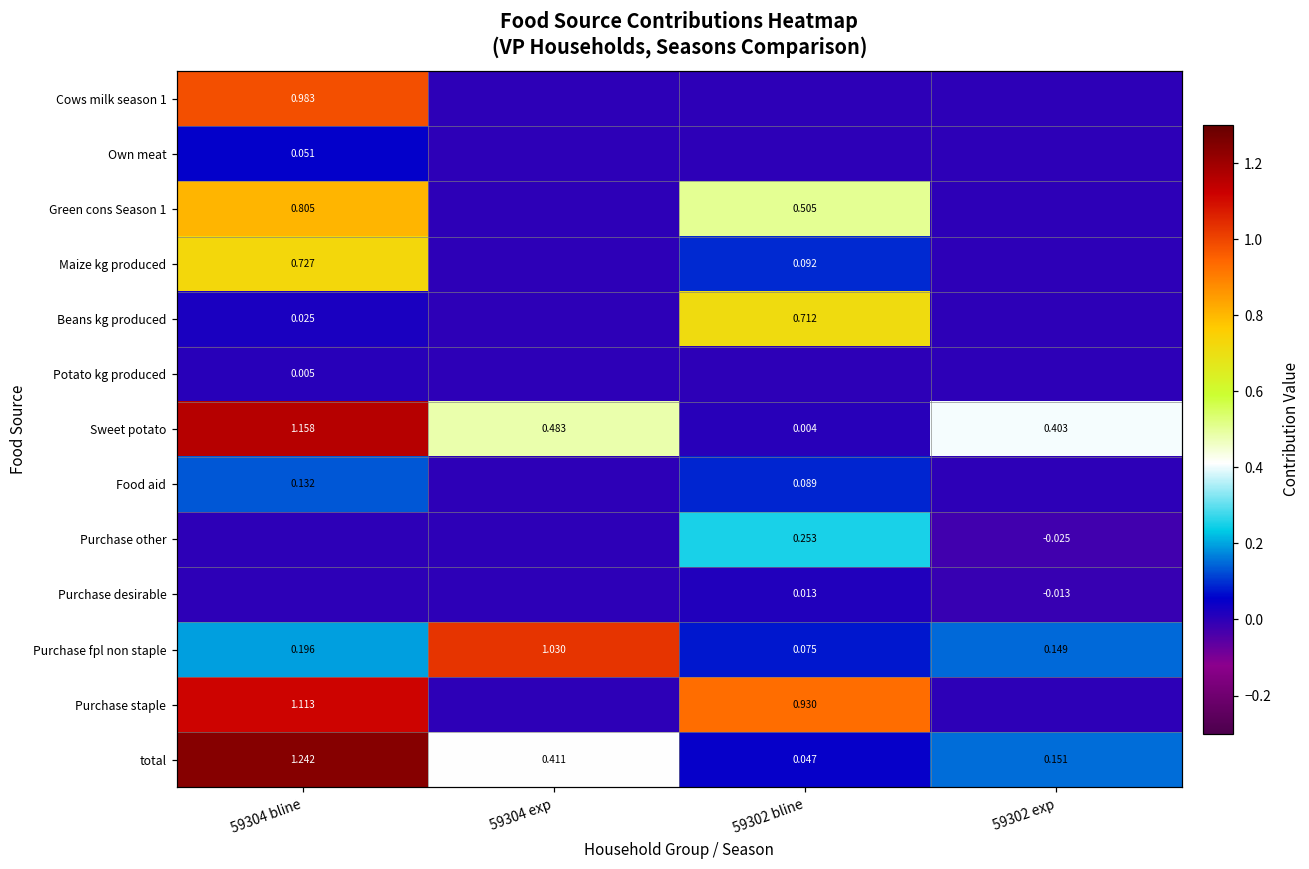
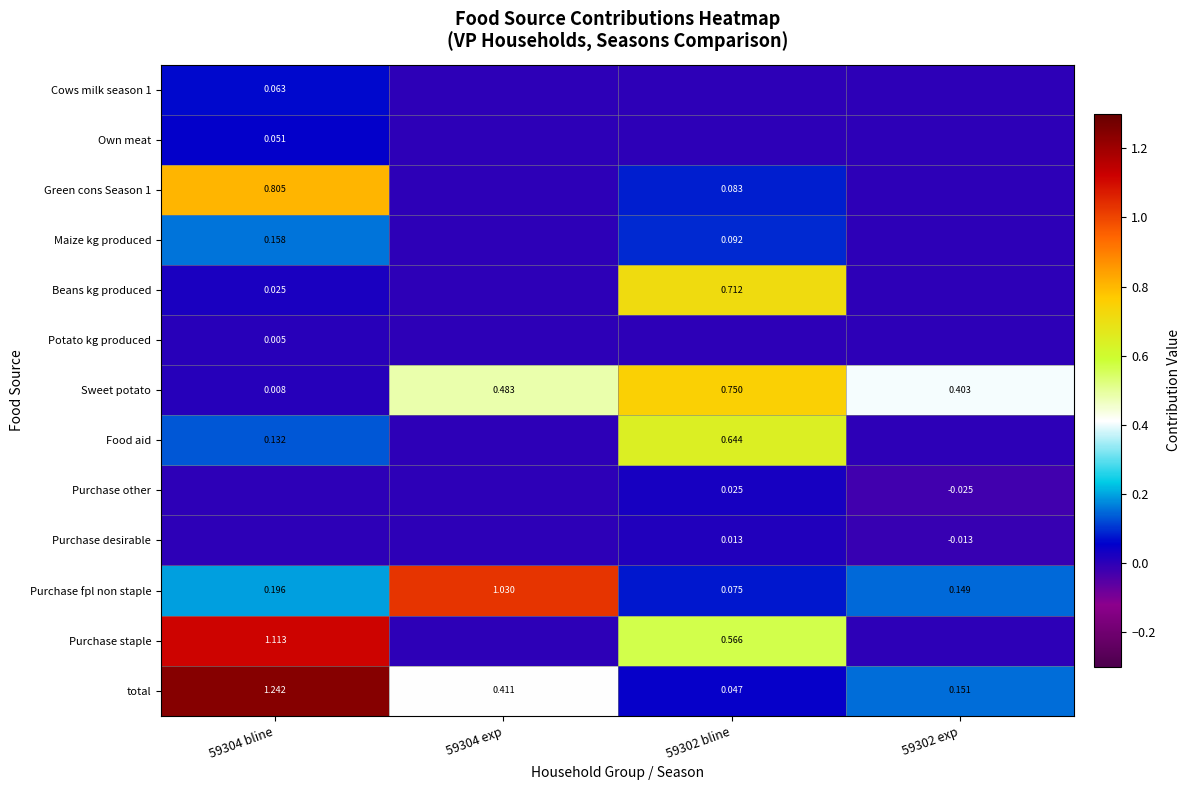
Cows milk season 1, 59304 bline: 0.983 -> 0.063
Green cons Season 1, 59302 bline: 0.505 -> 0.083
Maize kg produced, 59304 bline: 0.727 -> 0.158
Sweet potato, 59304 bline: 1.158 -> 0.008
Sweet potato, 59302 bline: 0.004 -> 0.750
Food aid, 59302 bline: 0.089 -> 0.644
Purchase other, 59302 bline: 0.253 -> 0.025
Purchase staple, 59302 bline: 0.930 -> 0.566
